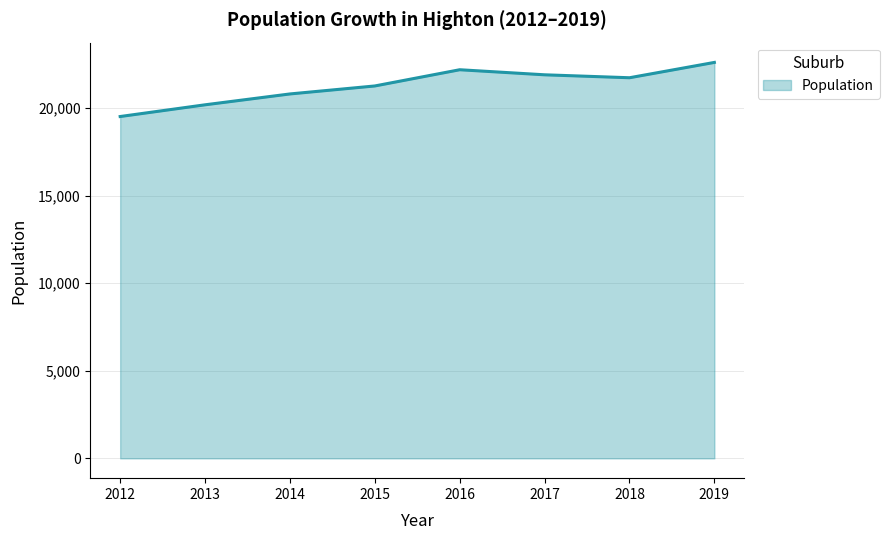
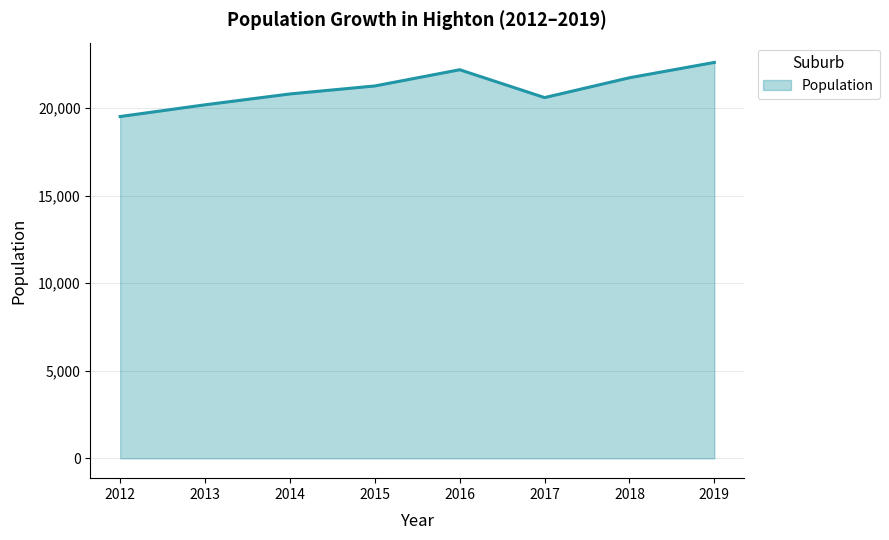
2017: 21,900 -> 20,600
